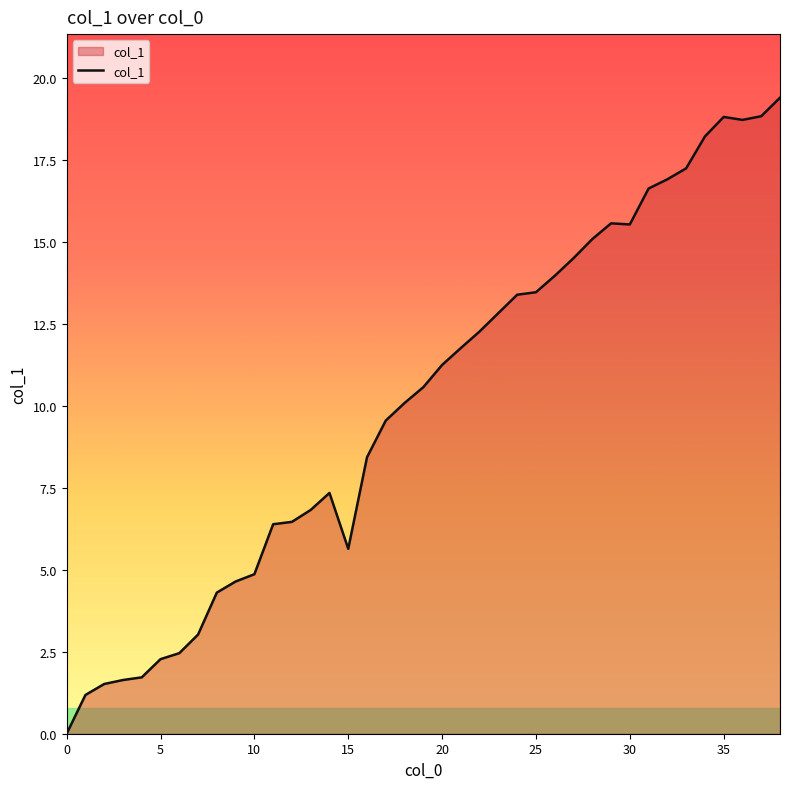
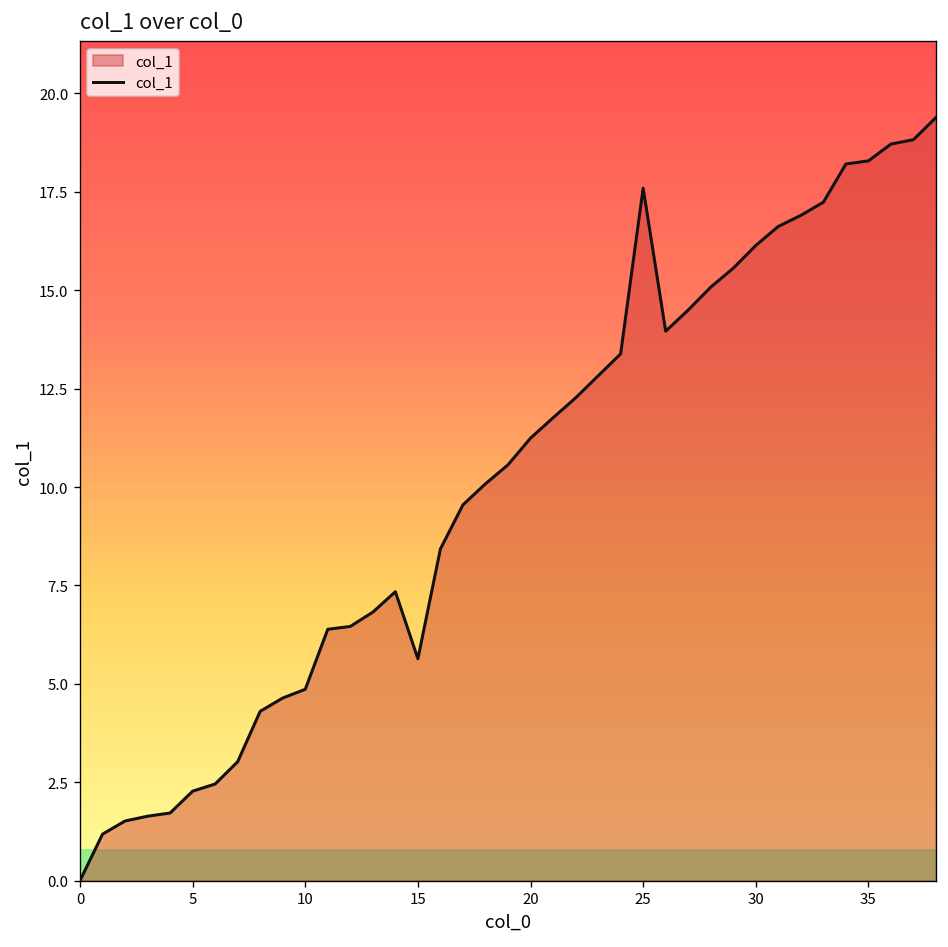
25: 13.5 -> 17.6
30: 15.5 -> 16.1
35: 18.8 -> 18.3
